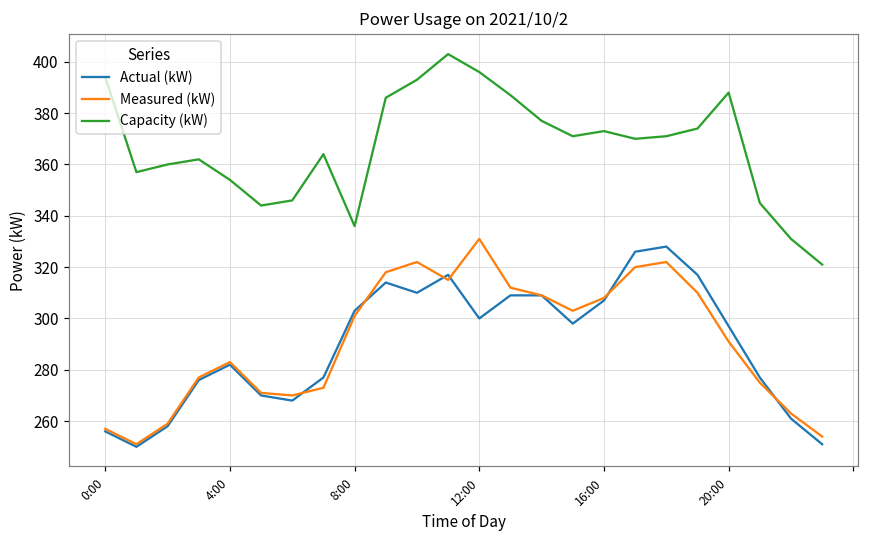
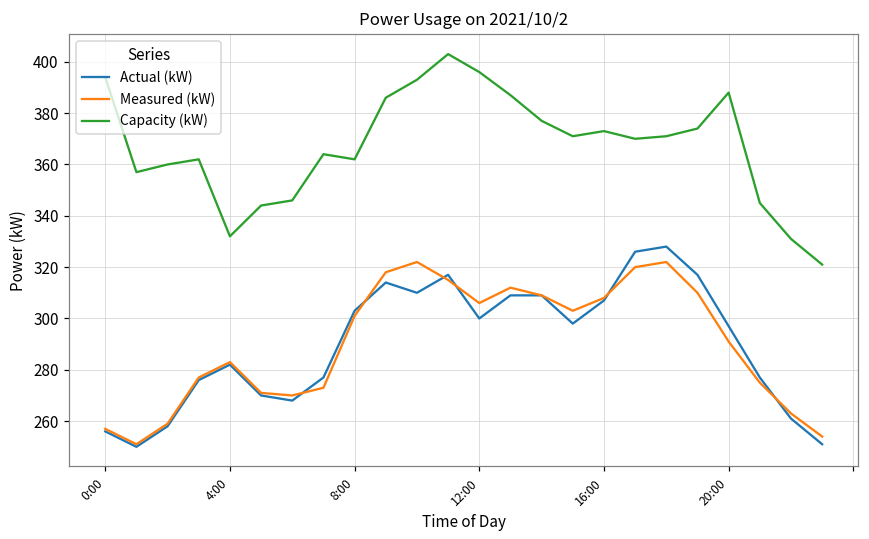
Capacity (kW), 4:00: 354 -> 332
Capacity (kW), 8:00: 336 -> 362
Measured (kW), 12:00: 331 -> 306
